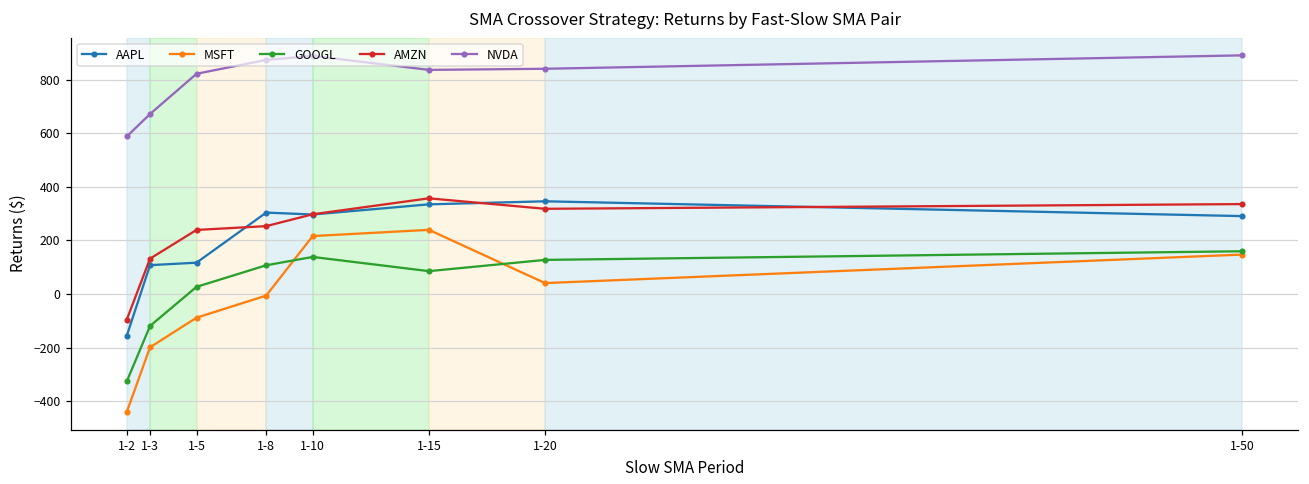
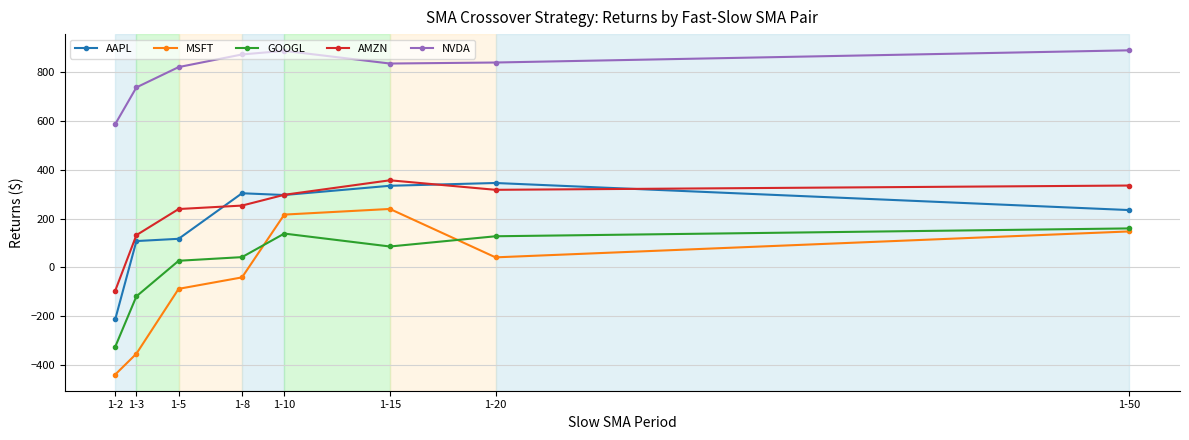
AAPL, 1-2: -160 -> -210
MSFT, 1-3: -200 -> -350
NVDA, 1-3: 670 -> 740
MSFT, 1-8: -10 -> -40
GOOGL, 1-8: 110 -> 40
AAPL, 1-50: 290 -> 240
